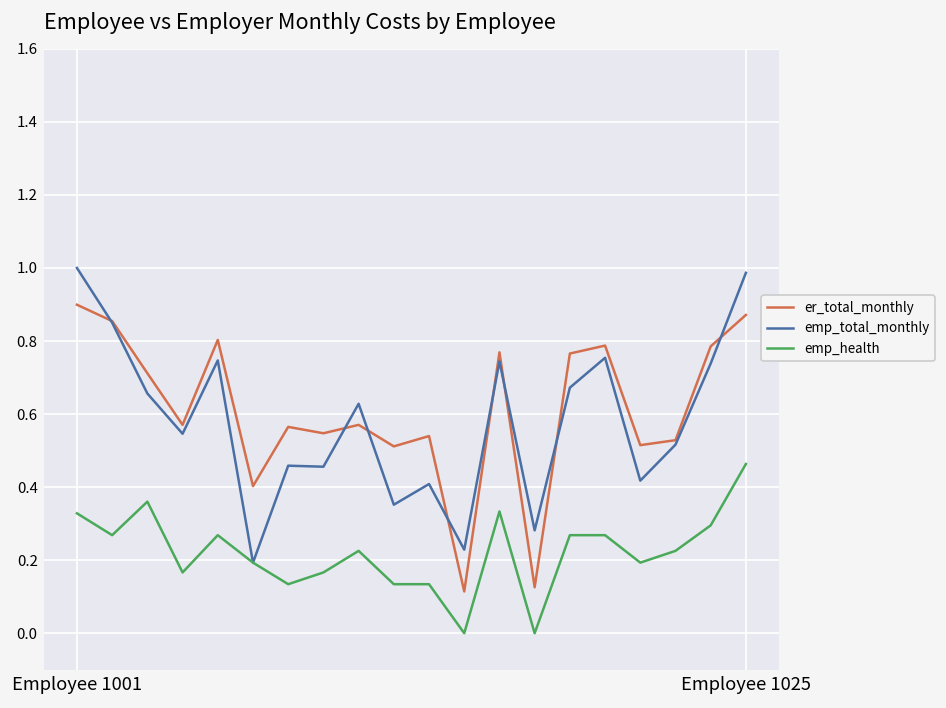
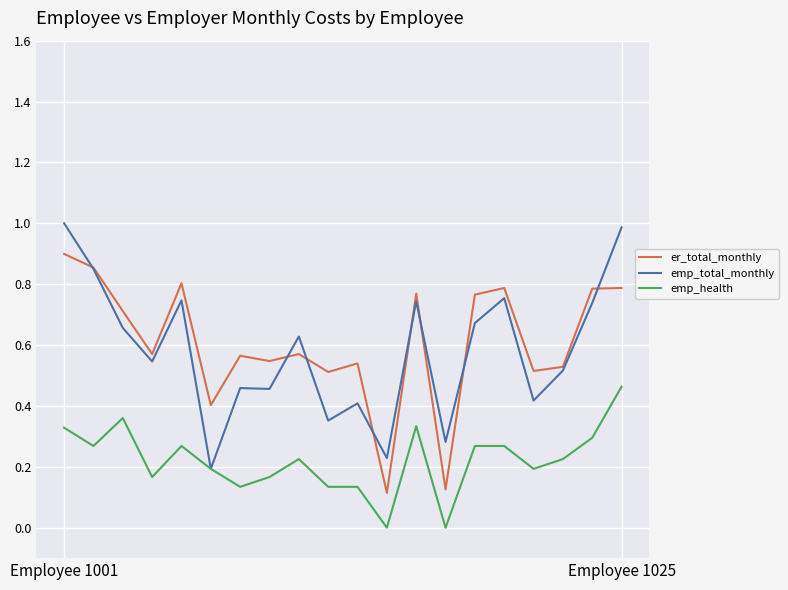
er_total_monthly, Employee 1025: 0.87 -> 0.79
